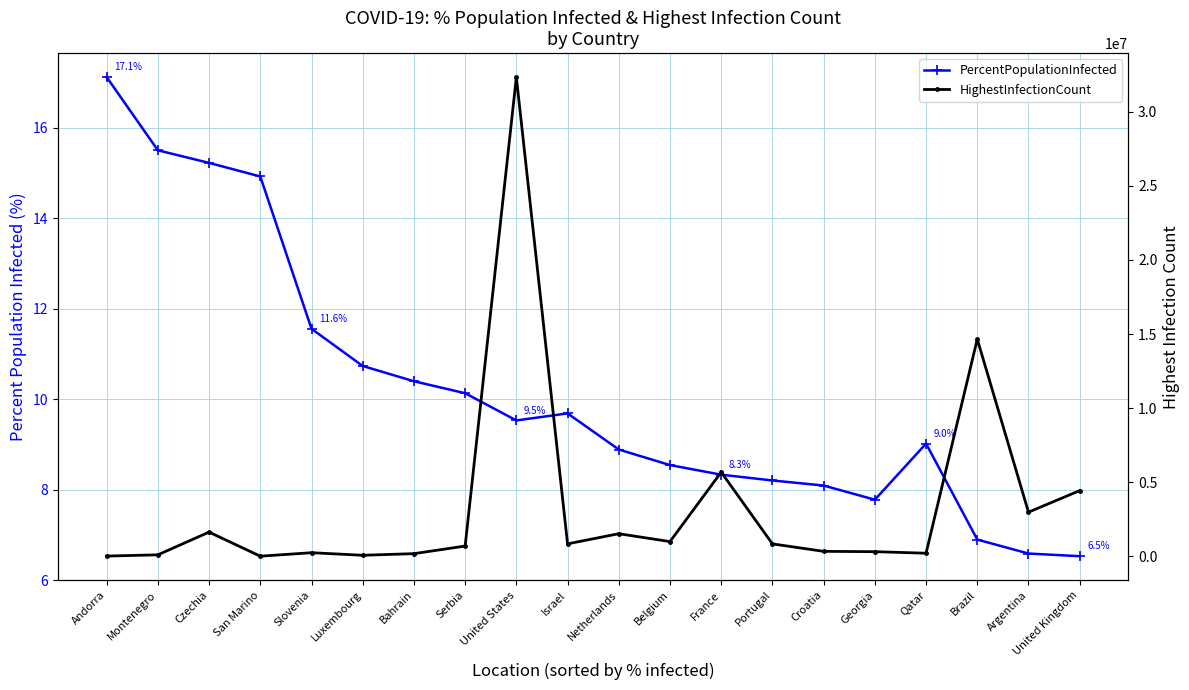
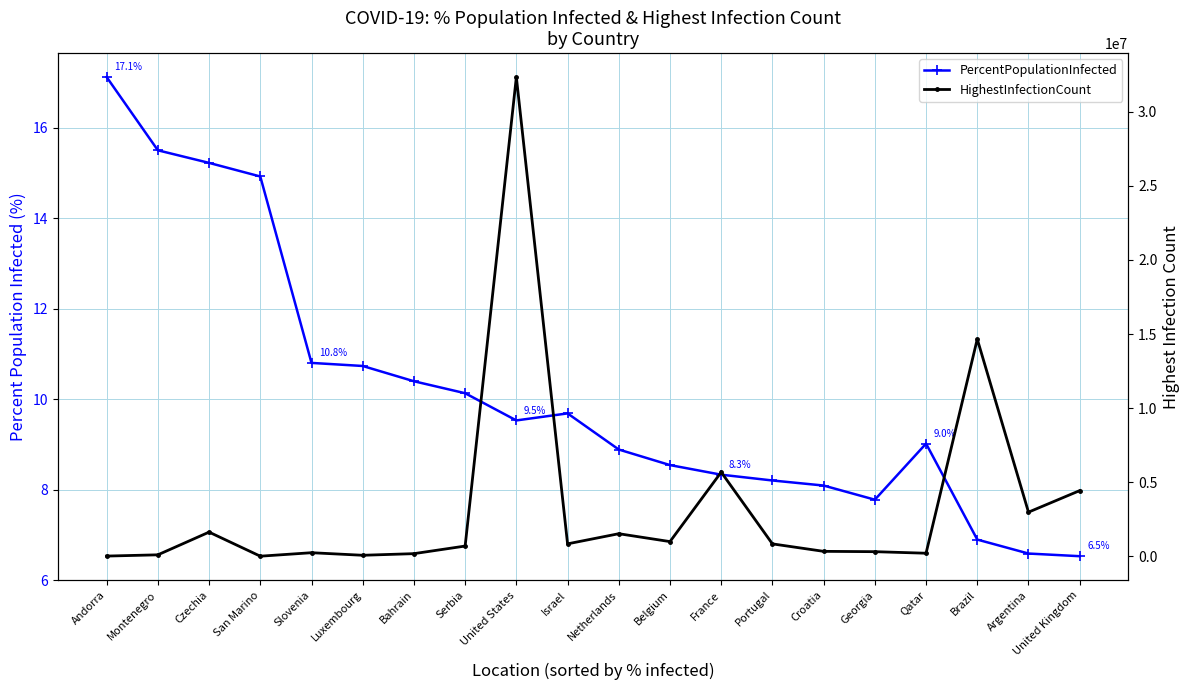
PercentPopulationInfected, Slovenia: 11.6% -> 10.8%
